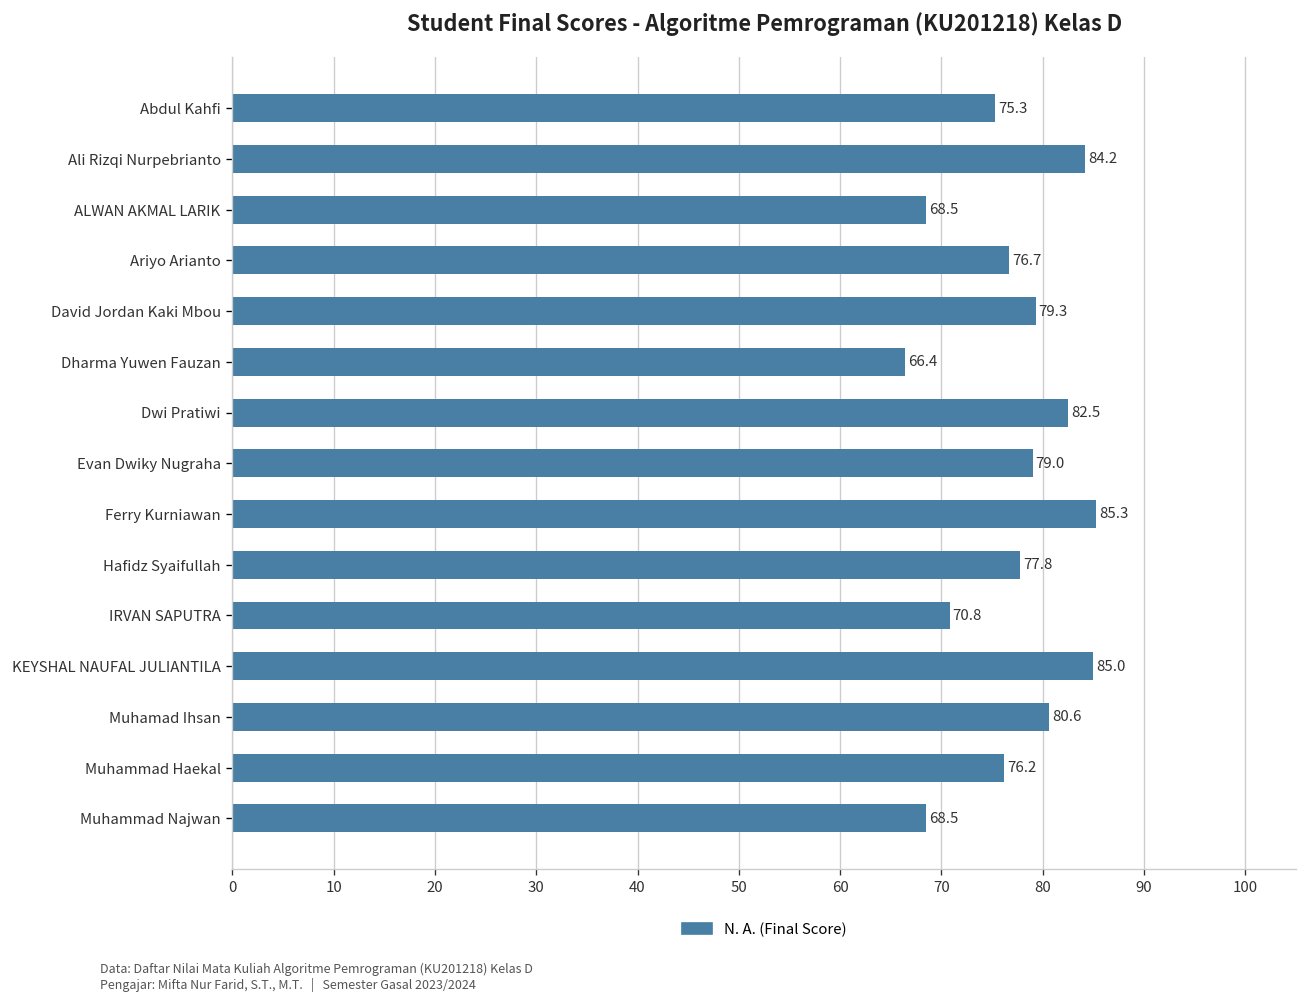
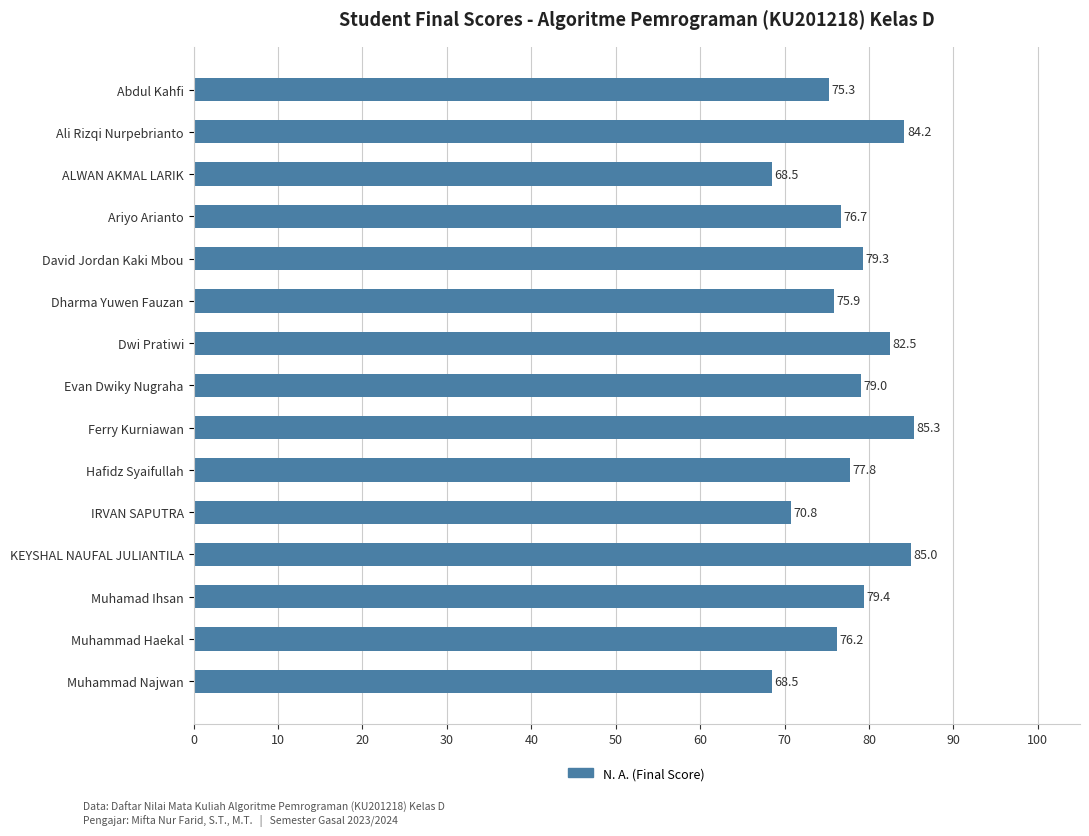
Dharma Yuwen Fauzan: 66.4 -> 75.9
Muhamad Ihsan: 80.6 -> 79.4
